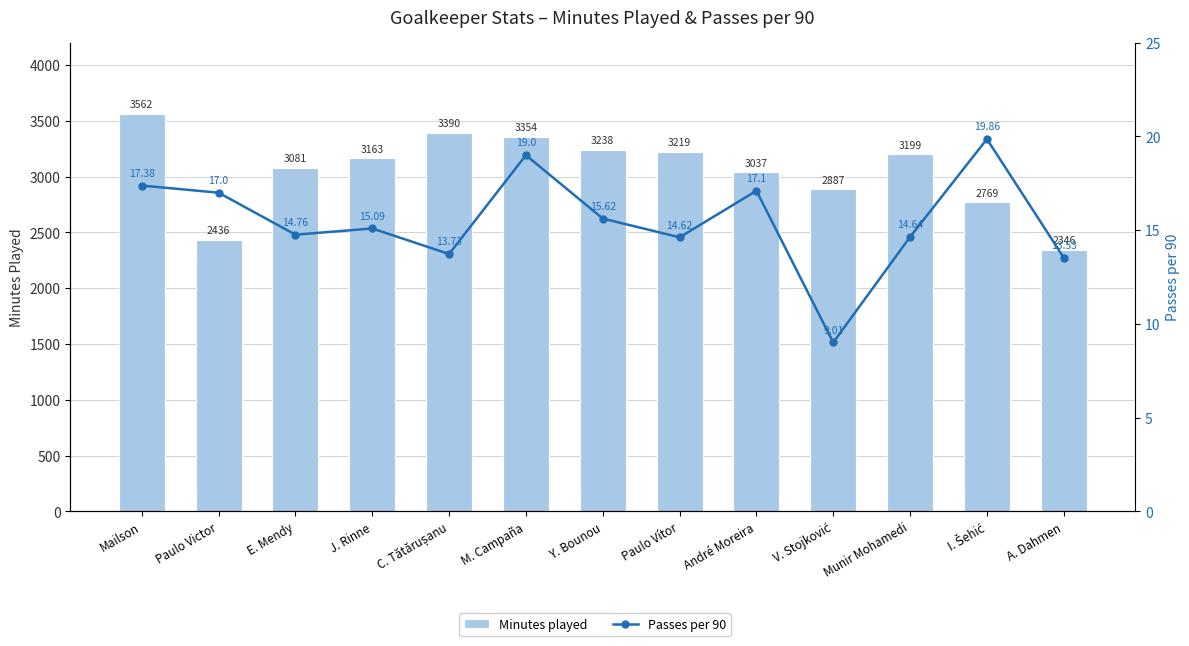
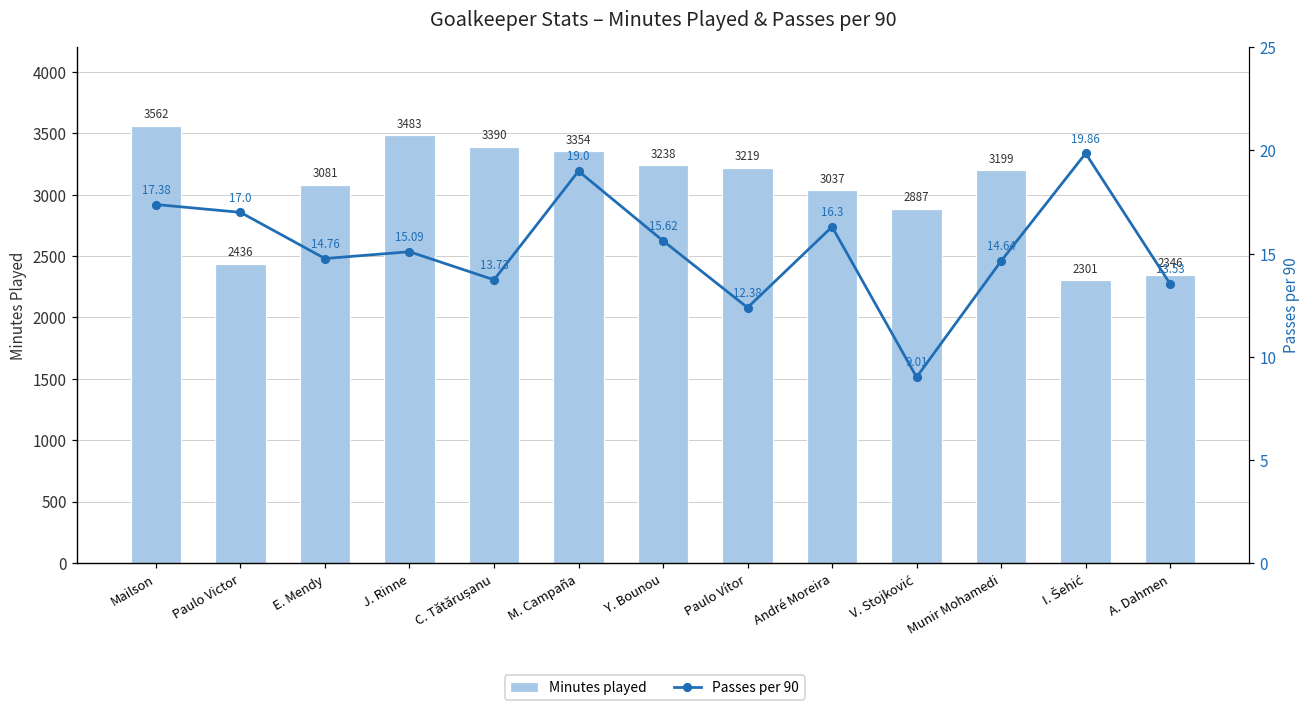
Minutes played, J. Rinne: 3163 -> 3483
Minutes played, I. Šehić: 2769 -> 2301
Passes per 90, Paulo Vítor: 14.62 -> 12.38
Passes per 90, André Moreira: 17.1 -> 16.3
